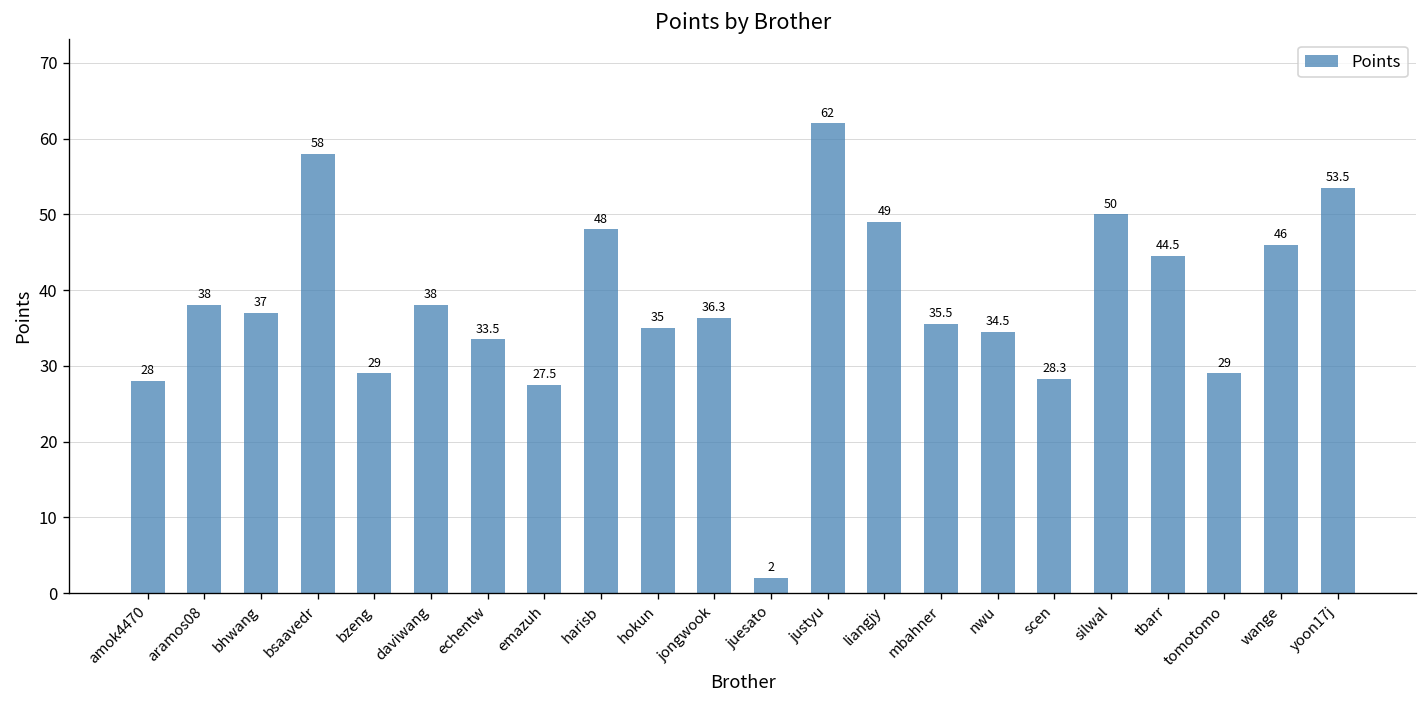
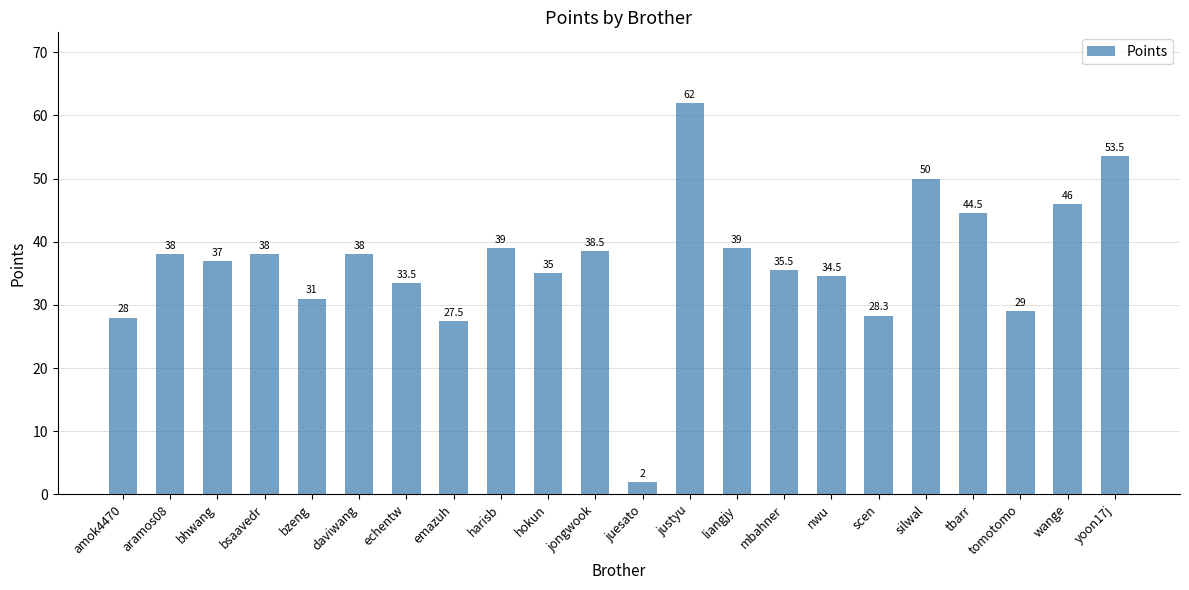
bsaavedr: 58 -> 38
bzeng: 29 -> 31
harisb: 48 -> 39
jongwook: 36.3 -> 38.5
liangjy: 49 -> 39
